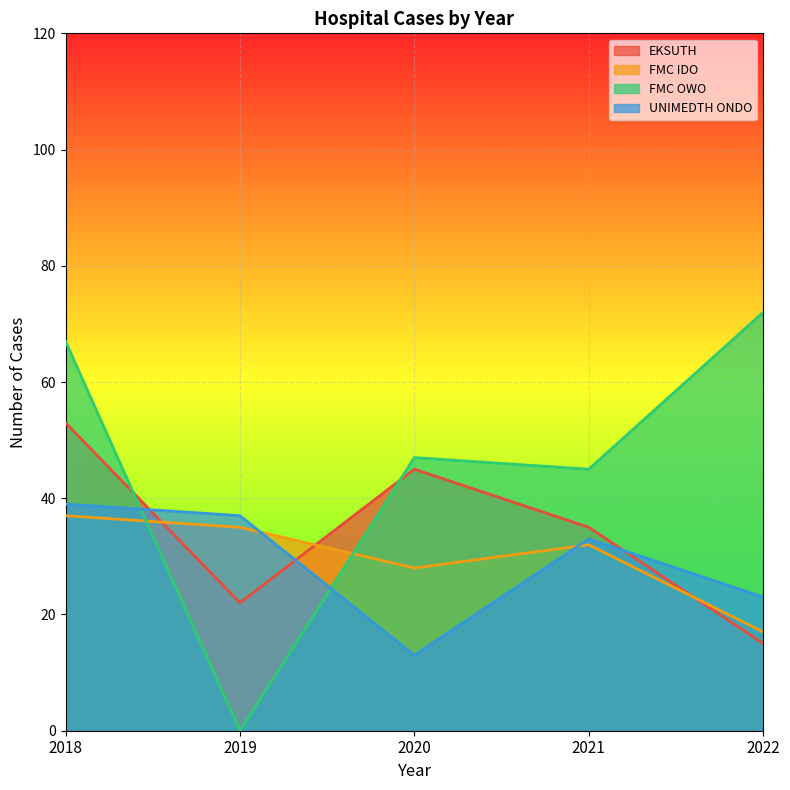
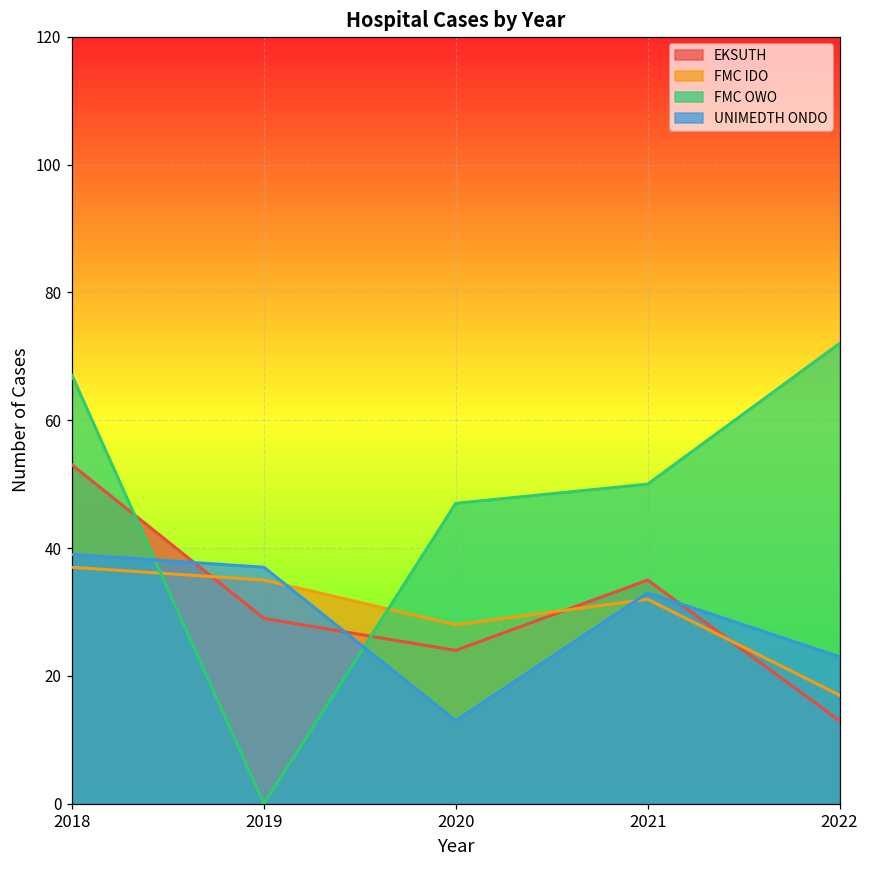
EKSUTH, 2019: 22 -> 29
EKSUTH, 2020: 45 -> 24
FMC OWO, 2021: 45 -> 50
EKSUTH, 2022: 15 -> 13
